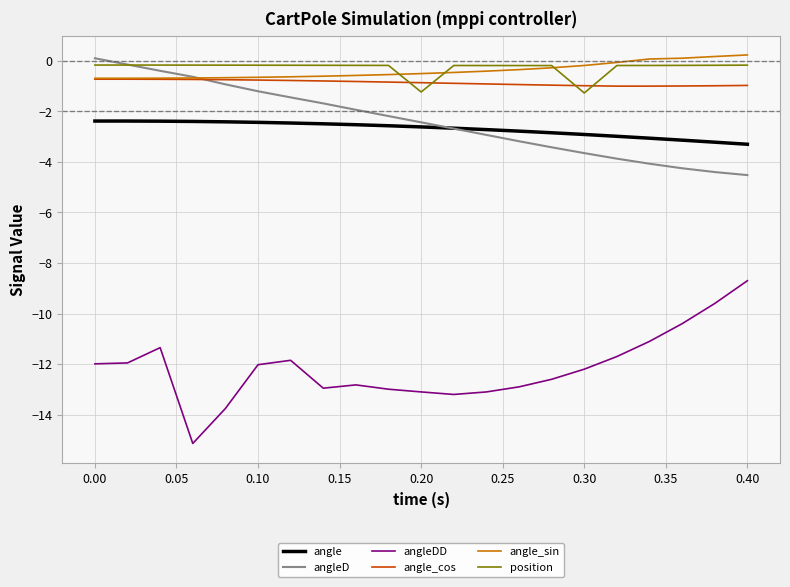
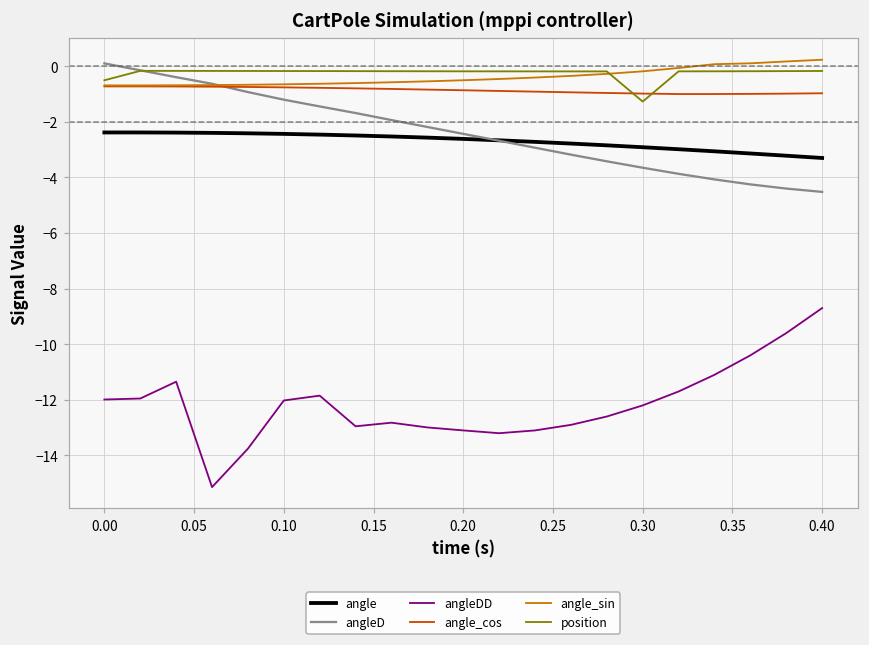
position, 0.00: -0.2 -> -0.5
position, 0.20: -1.2 -> -0.2
